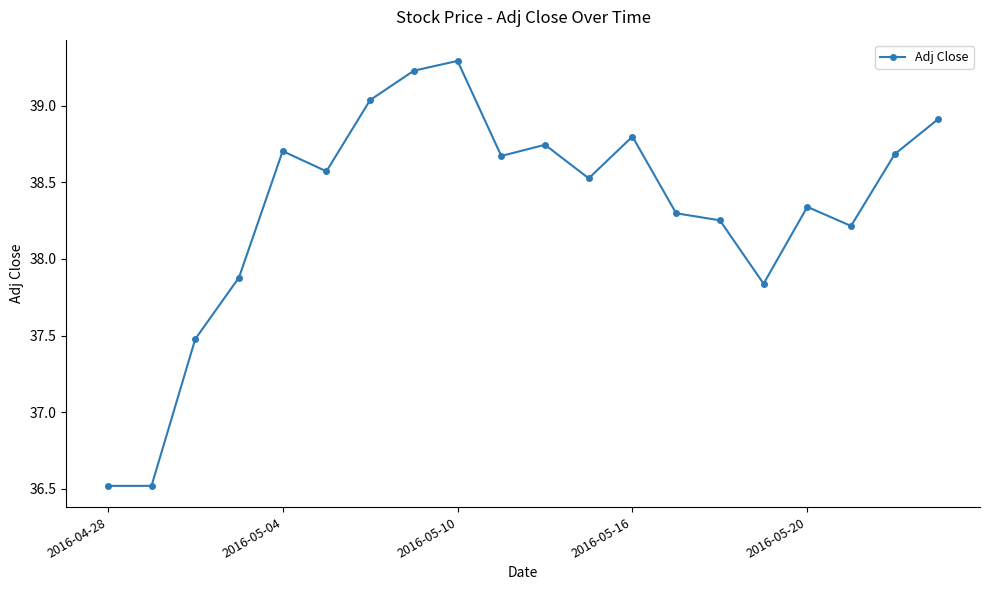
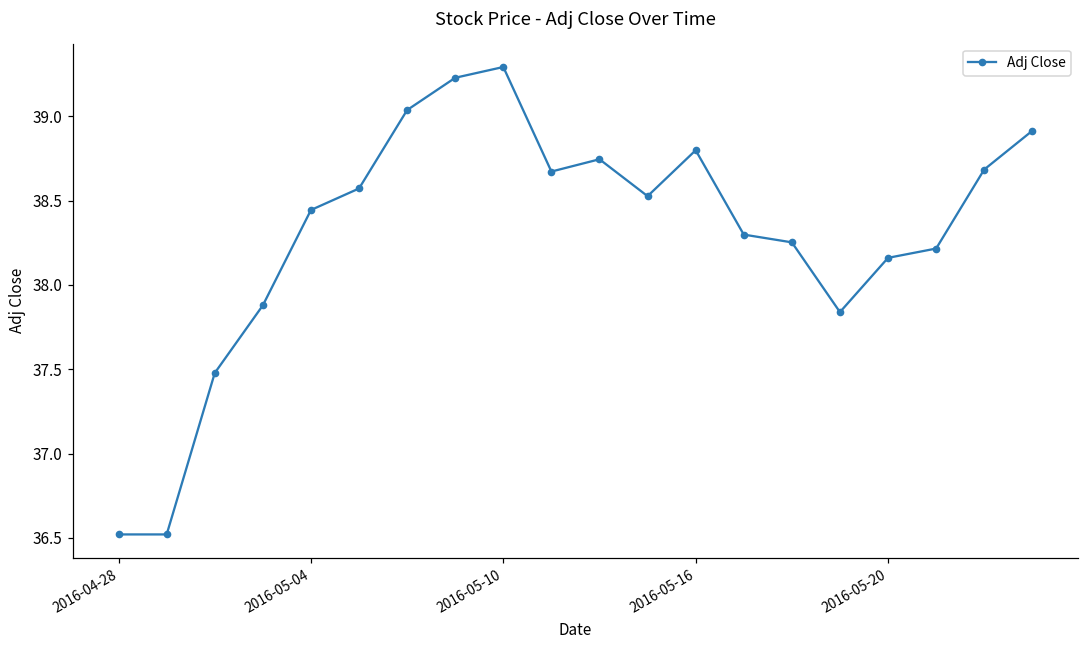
2016-05-04: 38.70 -> 38.44
2016-05-20: 38.34 -> 38.16
